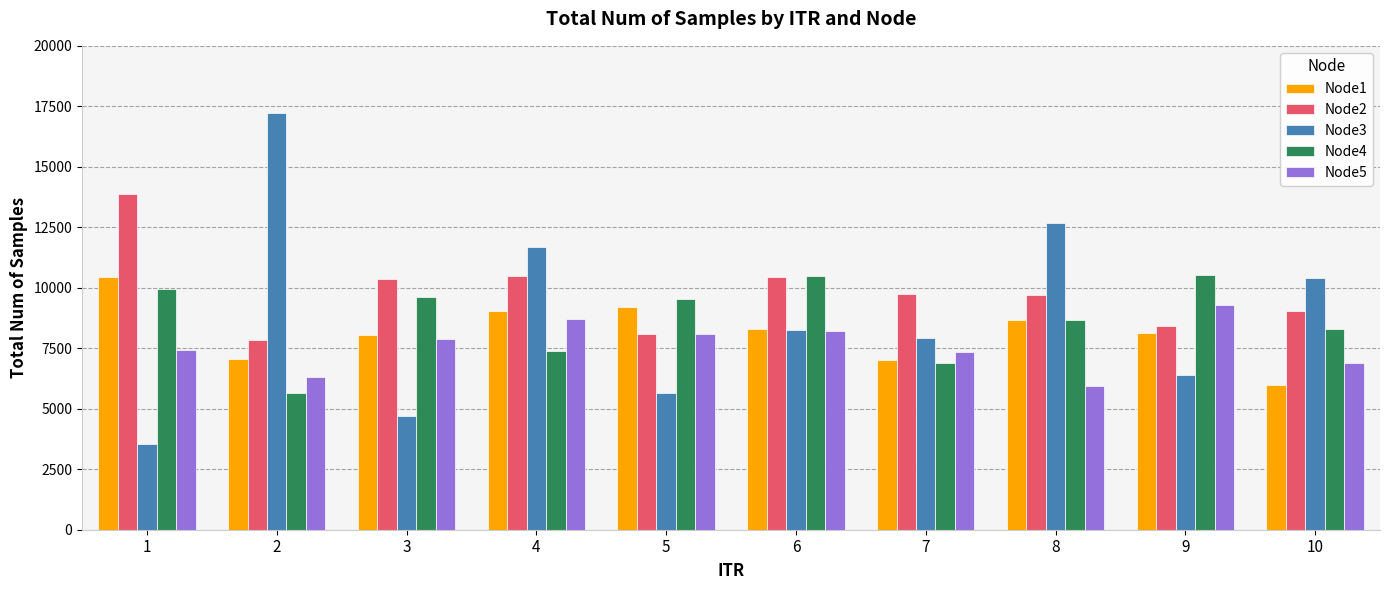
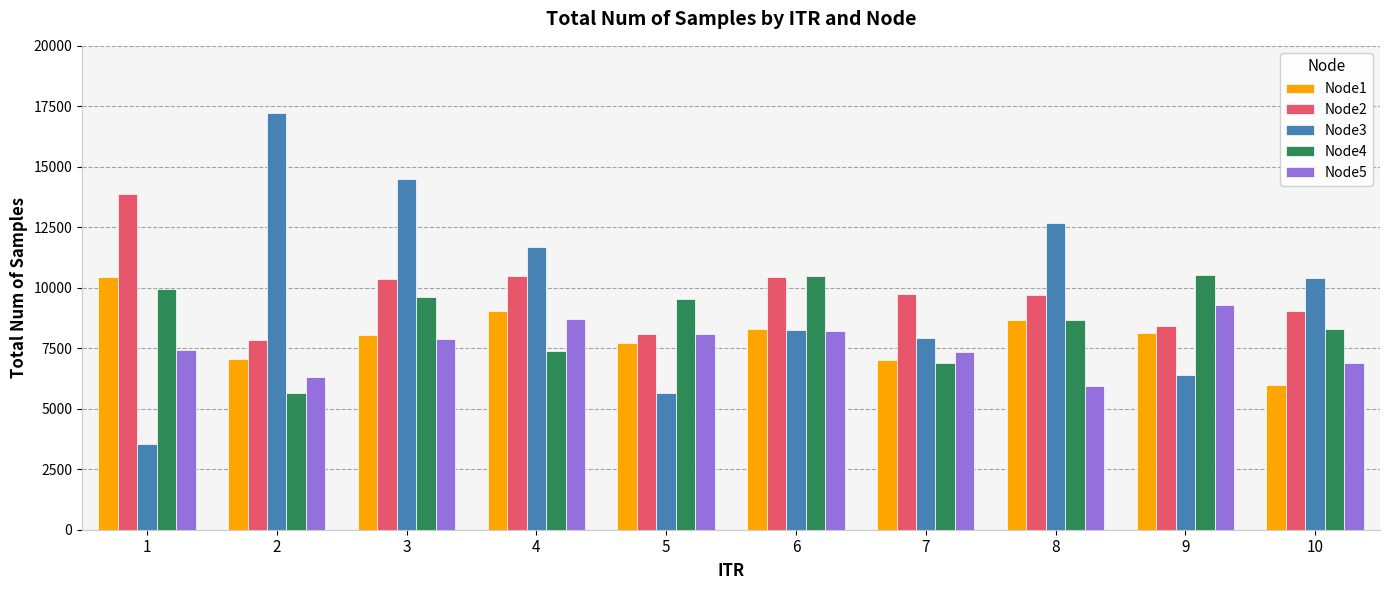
Node3, 3: 4700 -> 14500
Node1, 5: 9200 -> 7700
